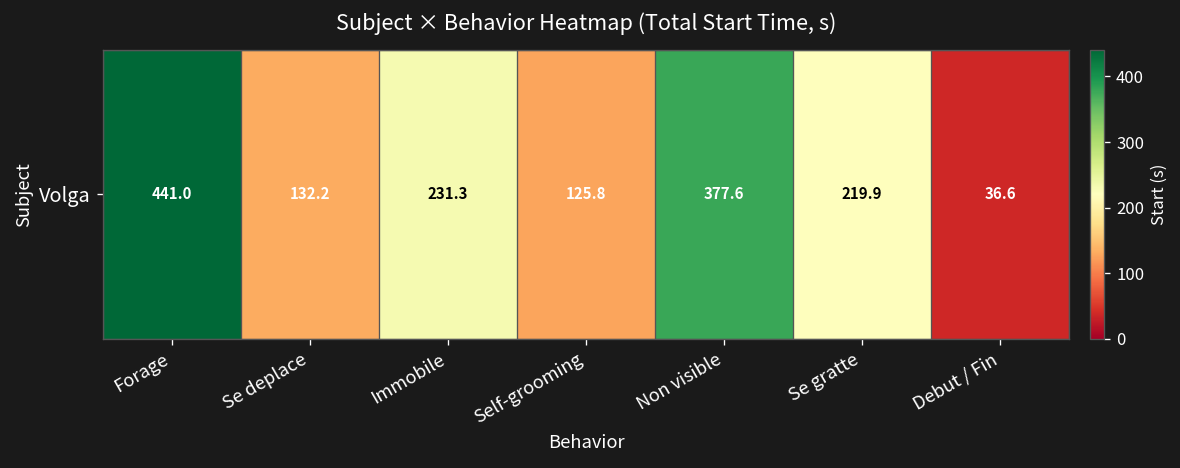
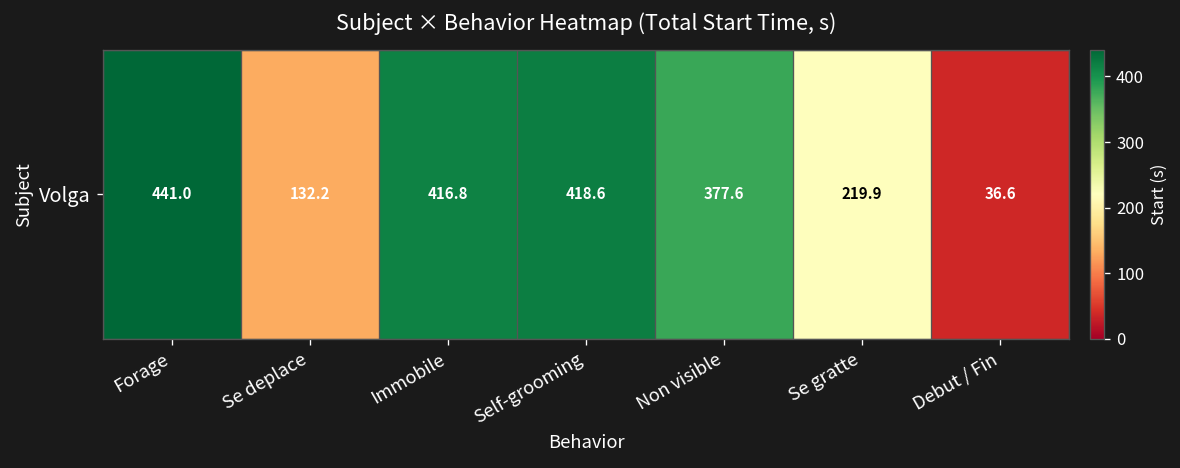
Volga, Immobile: 231.3 -> 416.8
Volga, Self-grooming: 125.8 -> 418.6
